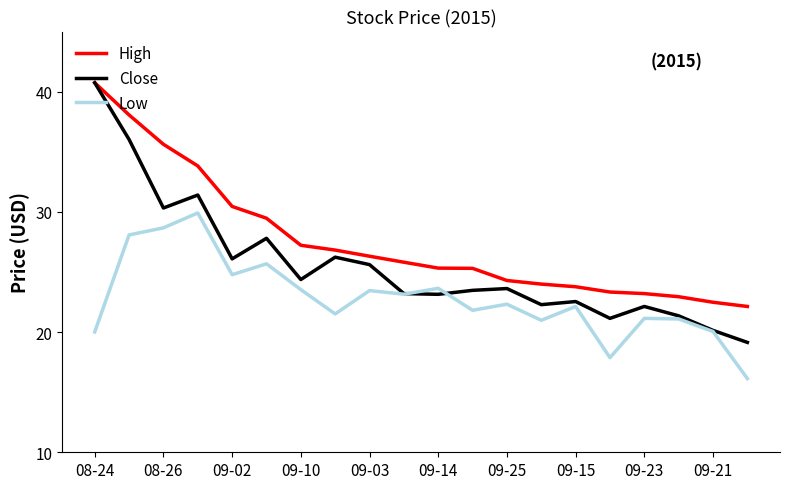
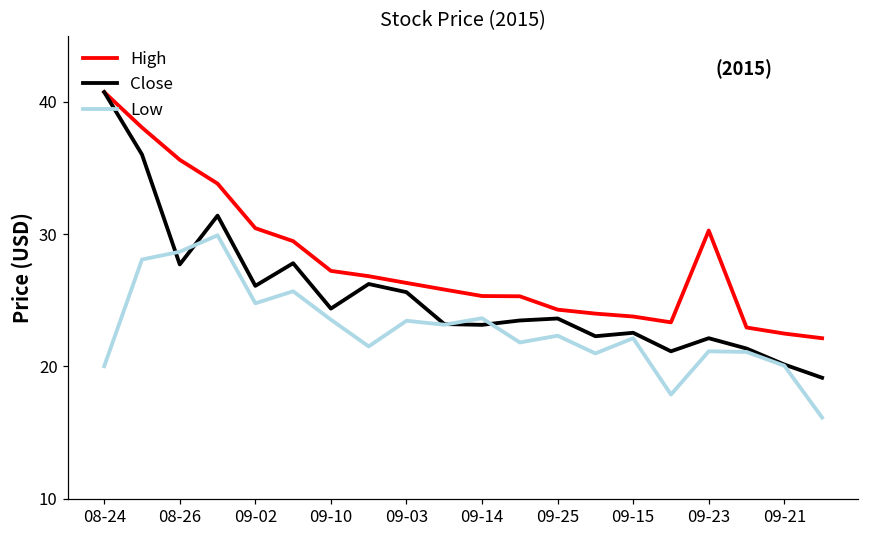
Close, 08-26: 30.3 -> 27.7
High, 09-23: 23.2 -> 30.3
